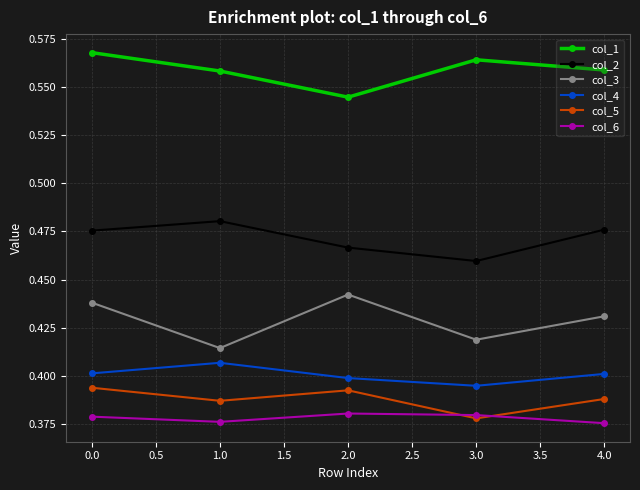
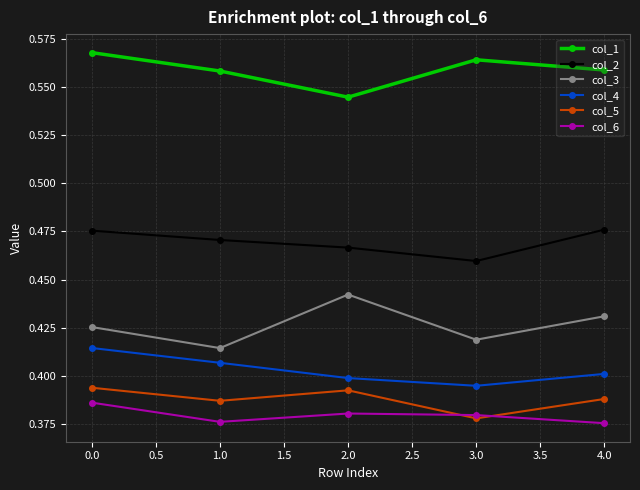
col_3, 0.0: 0.438 -> 0.425
col_4, 0.0: 0.401 -> 0.415
col_6, 0.0: 0.379 -> 0.386
col_2, 1.0: 0.480 -> 0.471
